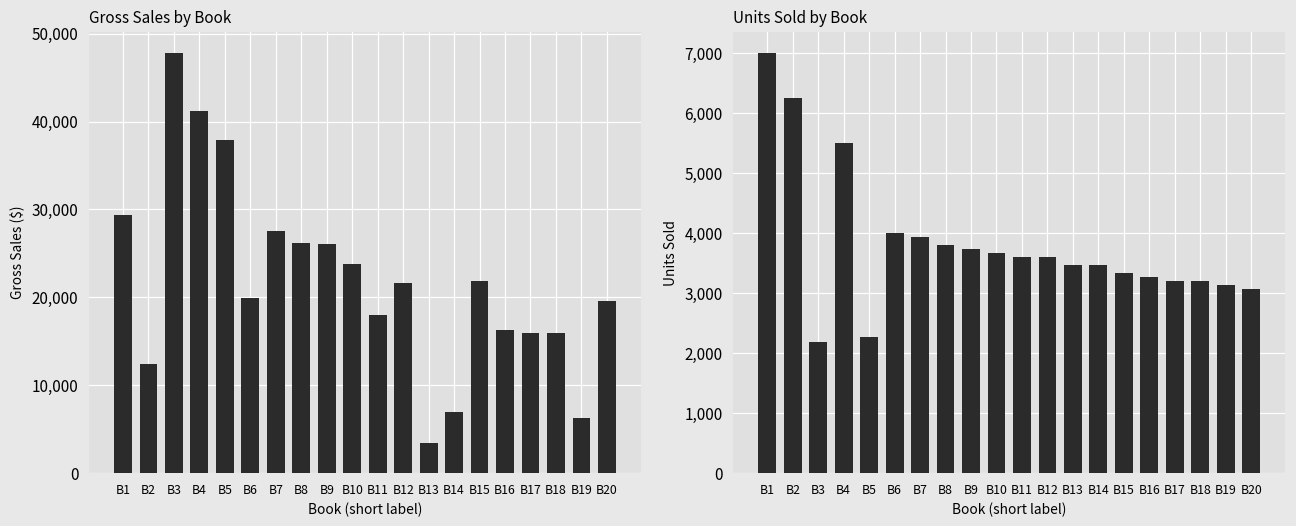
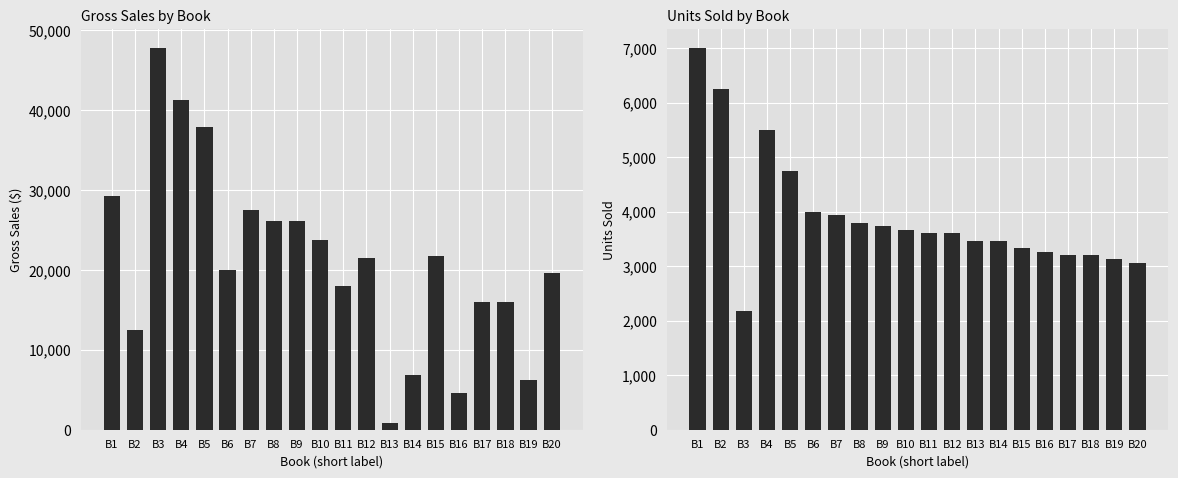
Gross Sales by Book, B13: 3,000 -> 1,000
Gross Sales by Book, B16: 16,000 -> 5,000
Units Sold by Book, B5: 2,300 -> 4,800
